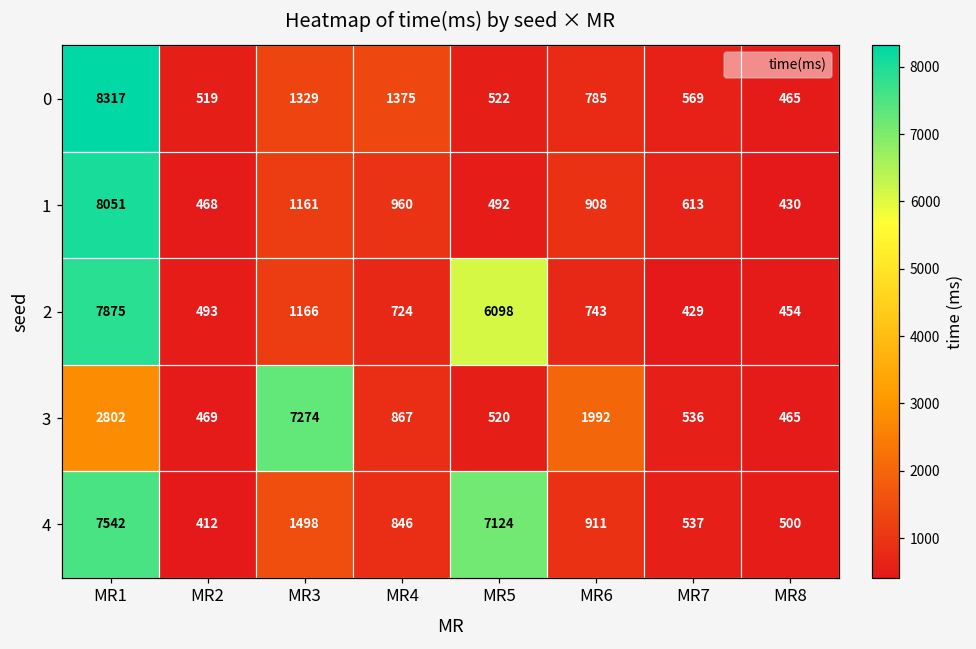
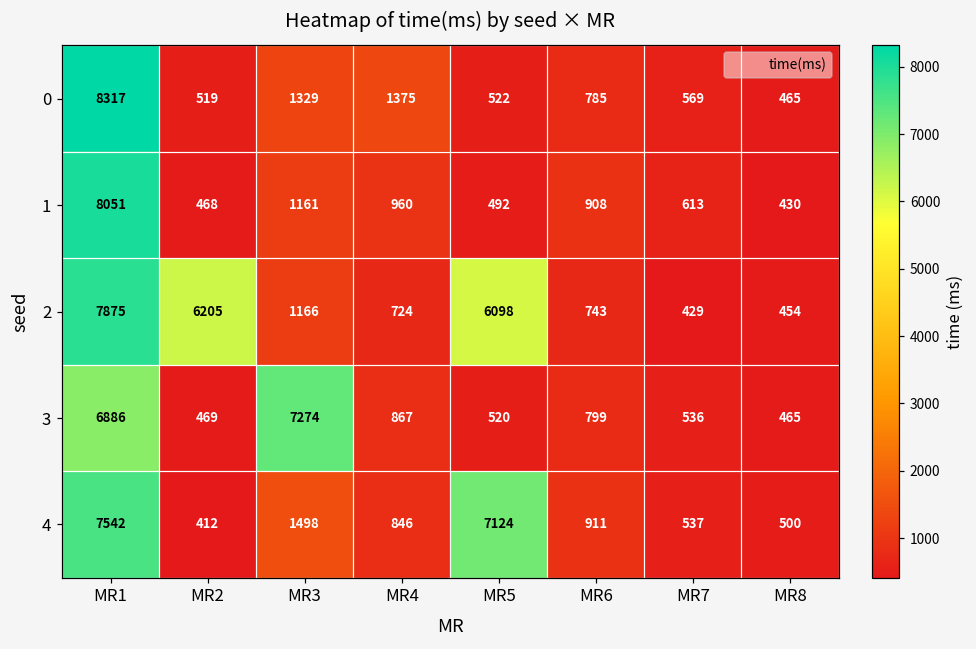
2, MR2: 493 -> 6205
3, MR1: 2802 -> 6886
3, MR6: 1992 -> 799
